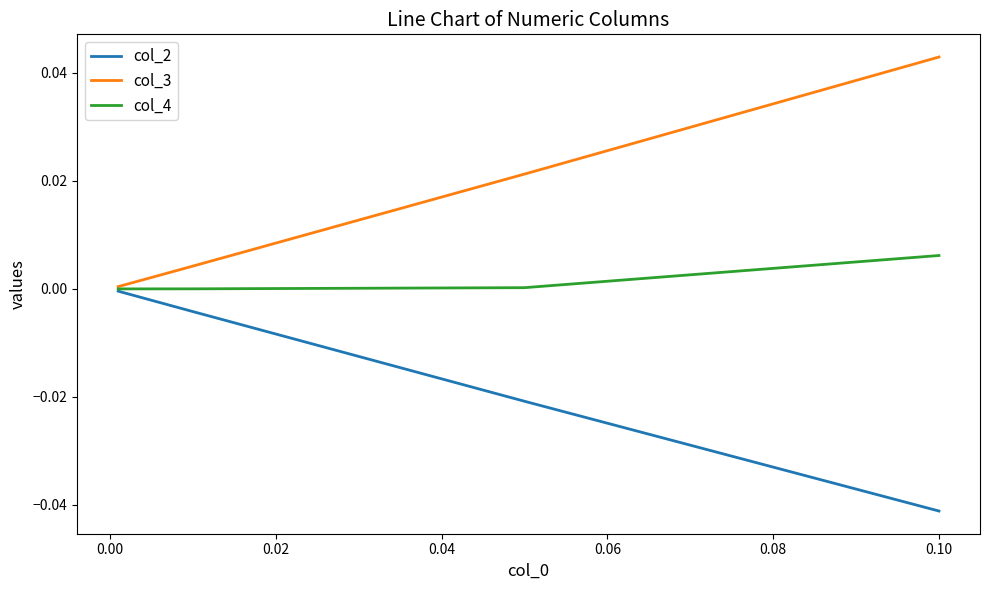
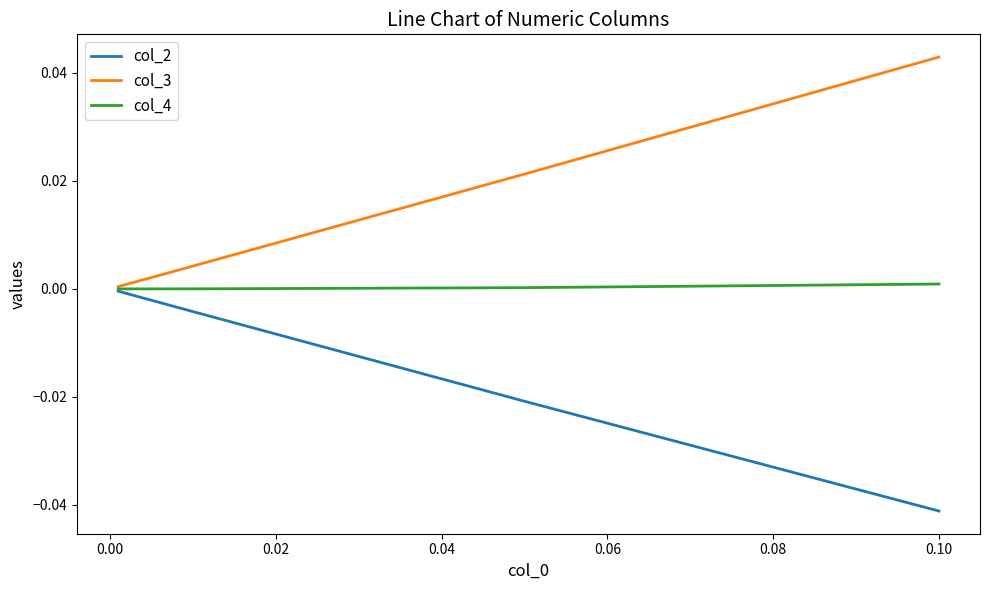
col_4, 0.10: 0.006 -> 0.001
